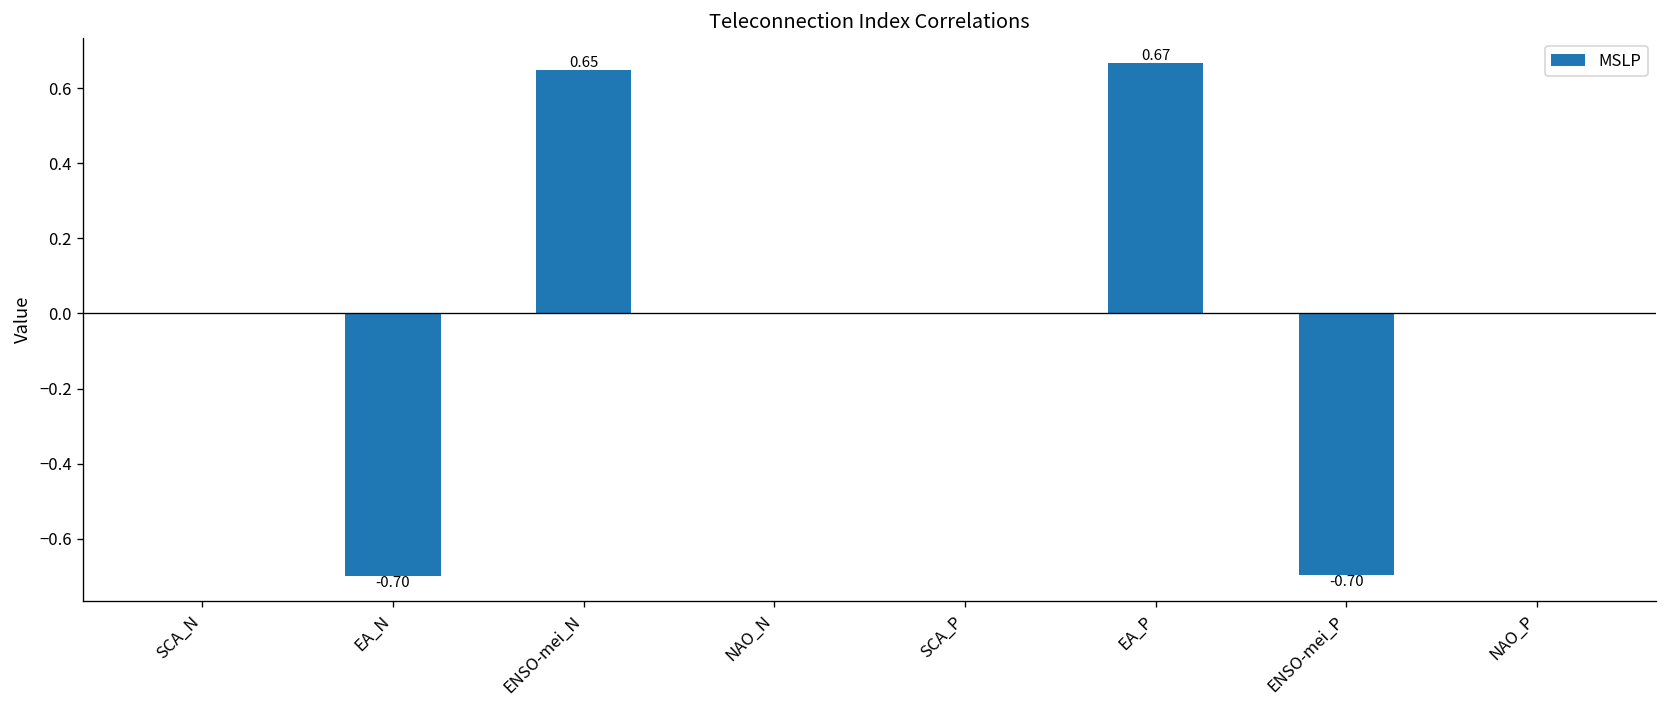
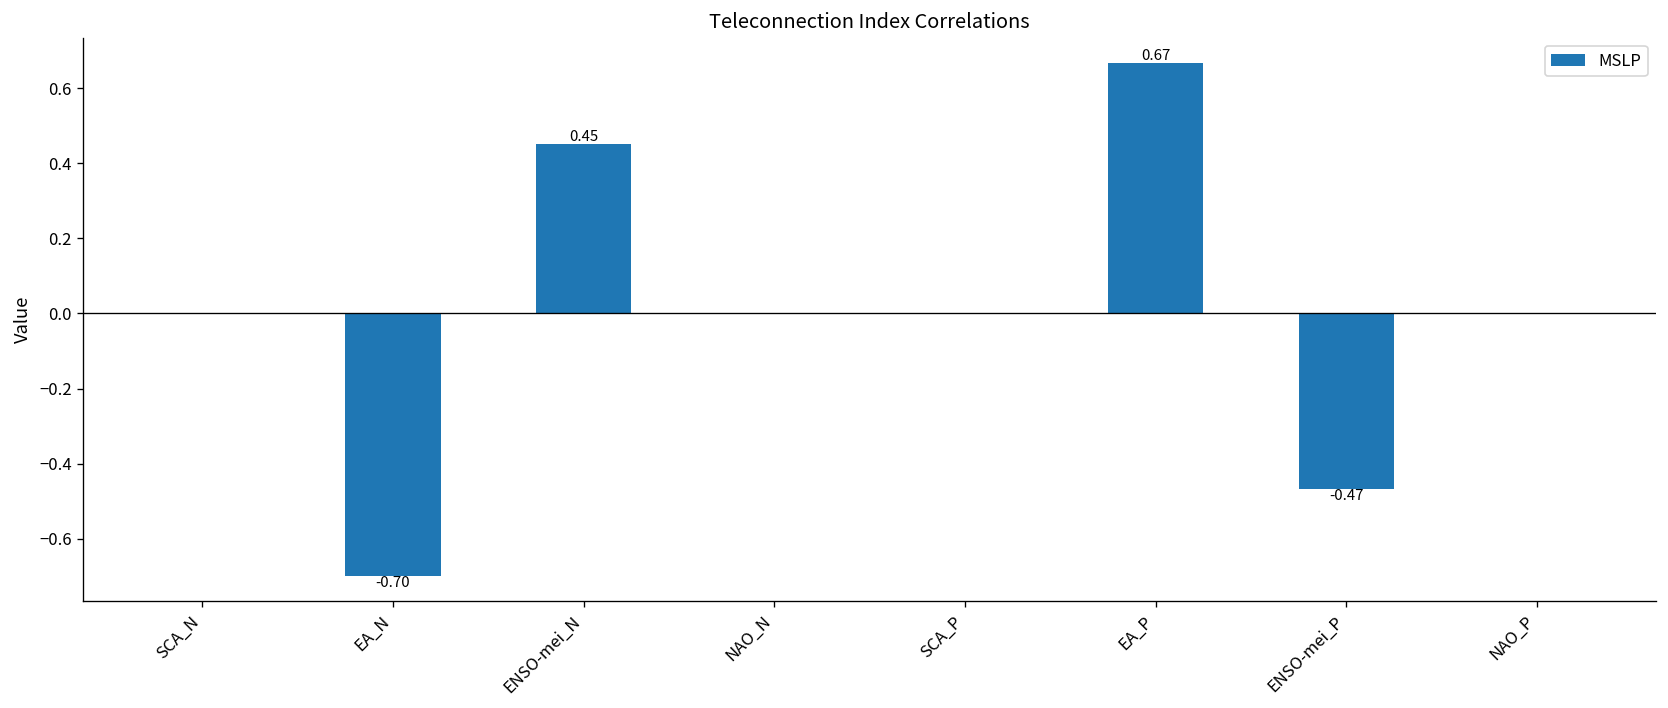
ENSO-mei_N: 0.65 -> 0.45
ENSO-mei_P: -0.70 -> -0.47
